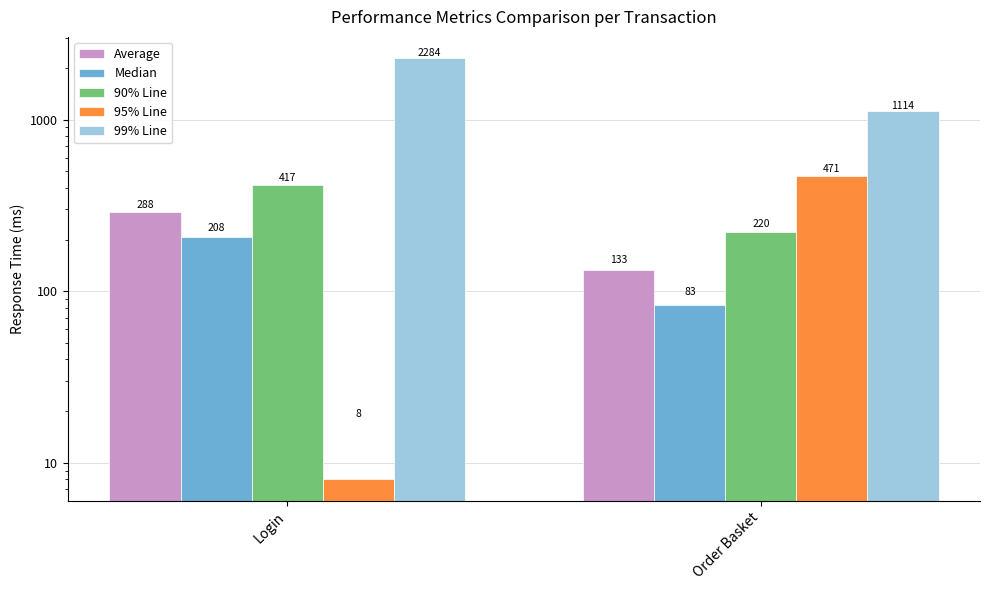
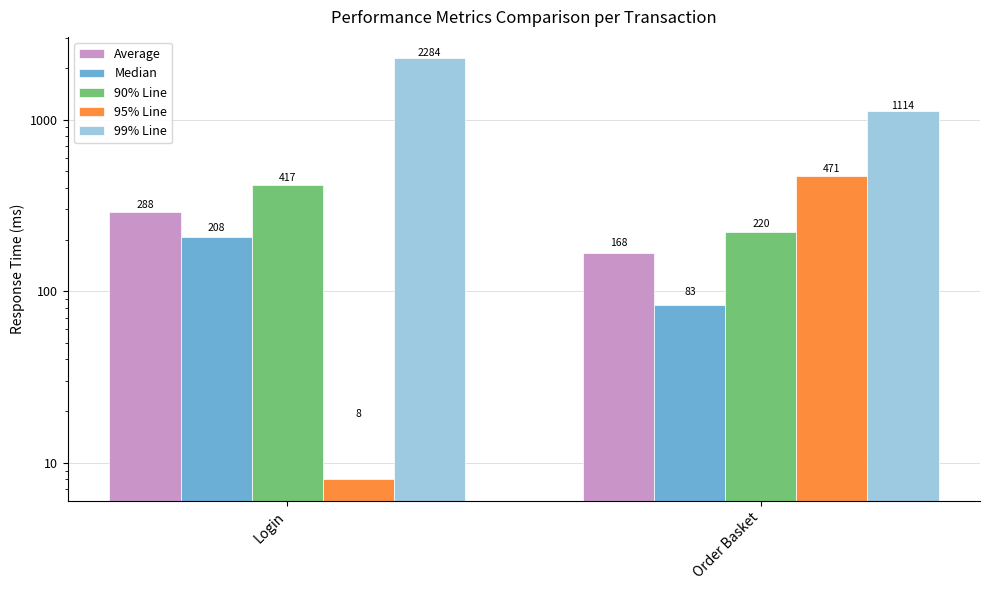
Average, Order Basket: 133 -> 168
